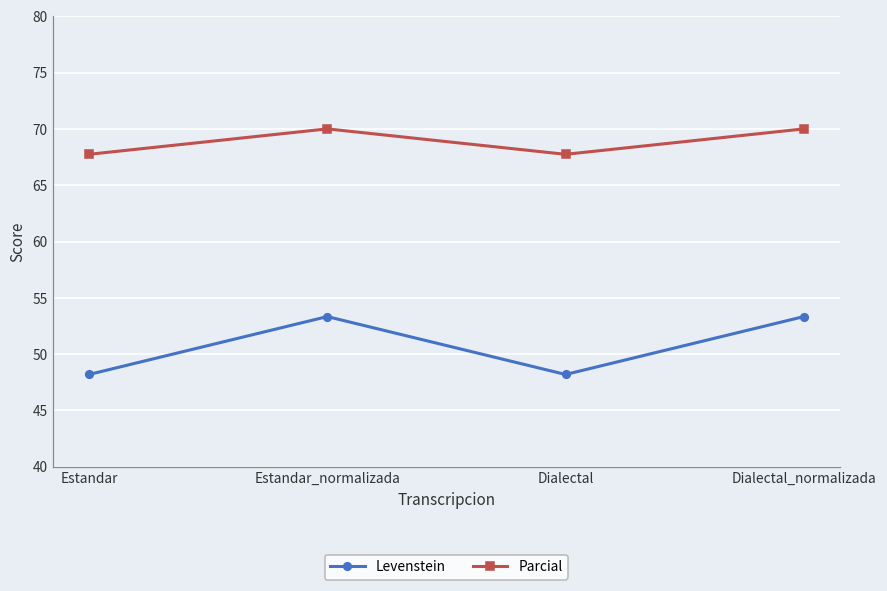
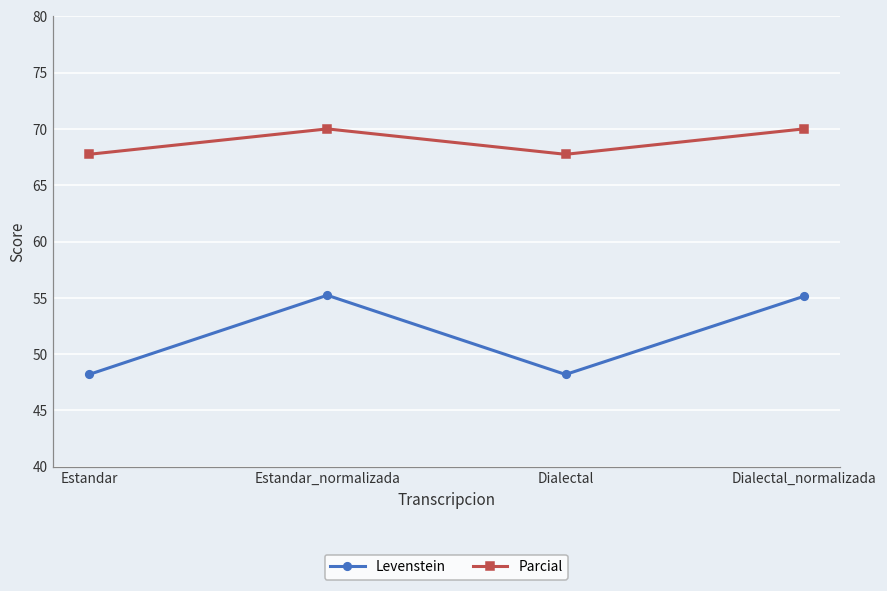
Levenstein, Estandar_normalizada: 53.3 -> 55.2
Levenstein, Dialectal_normalizada: 53.3 -> 55.1
